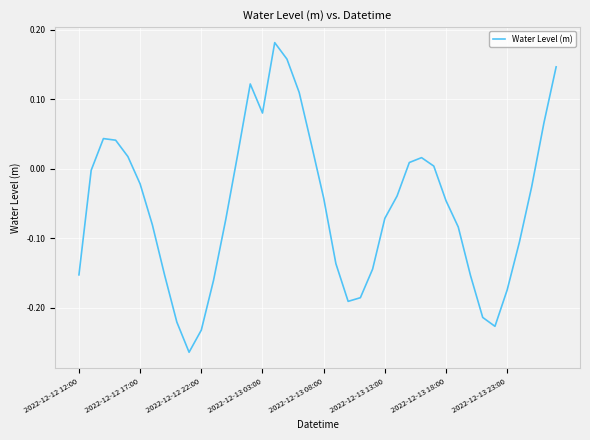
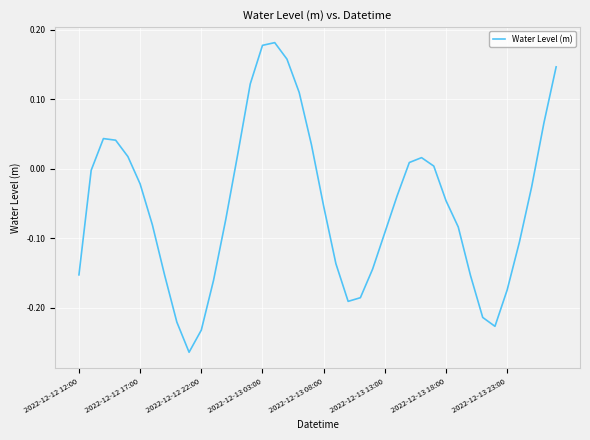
2022-12-13 03:00: 0.08 -> 0.18
2022-12-13 08:00: -0.04 -> -0.05
2022-12-13 13:00: -0.07 -> -0.09
